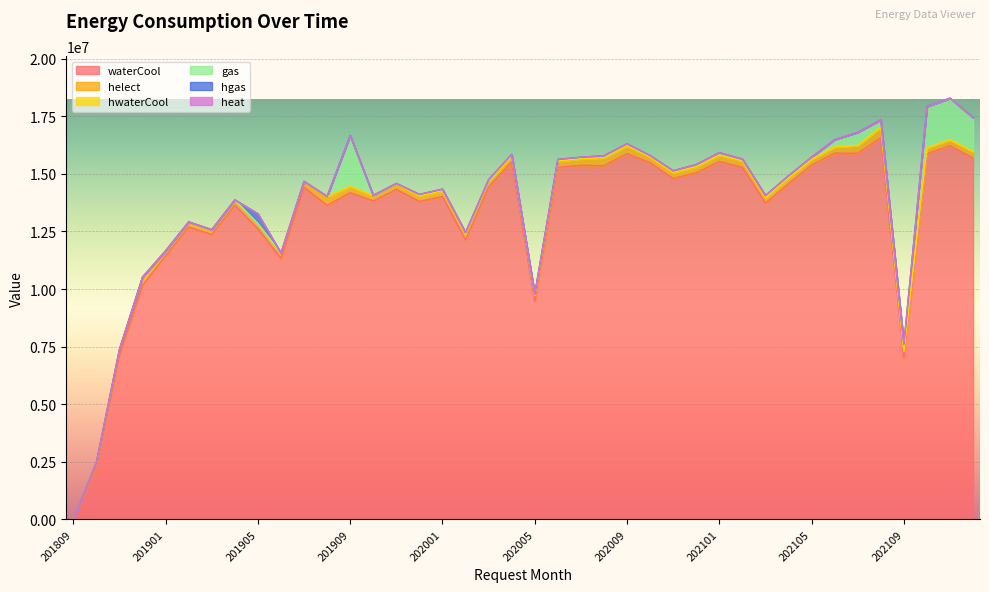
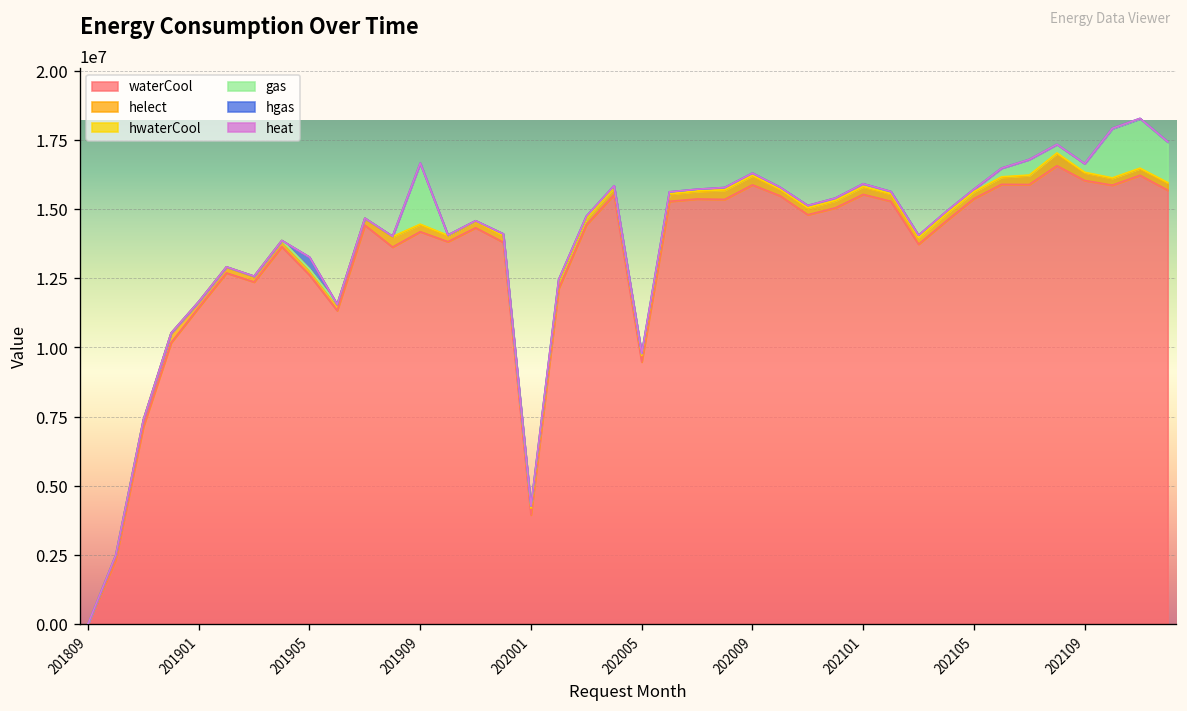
waterCool, 202001: 14000000 -> 3900000
waterCool, 202109: 7000000 -> 16000000
